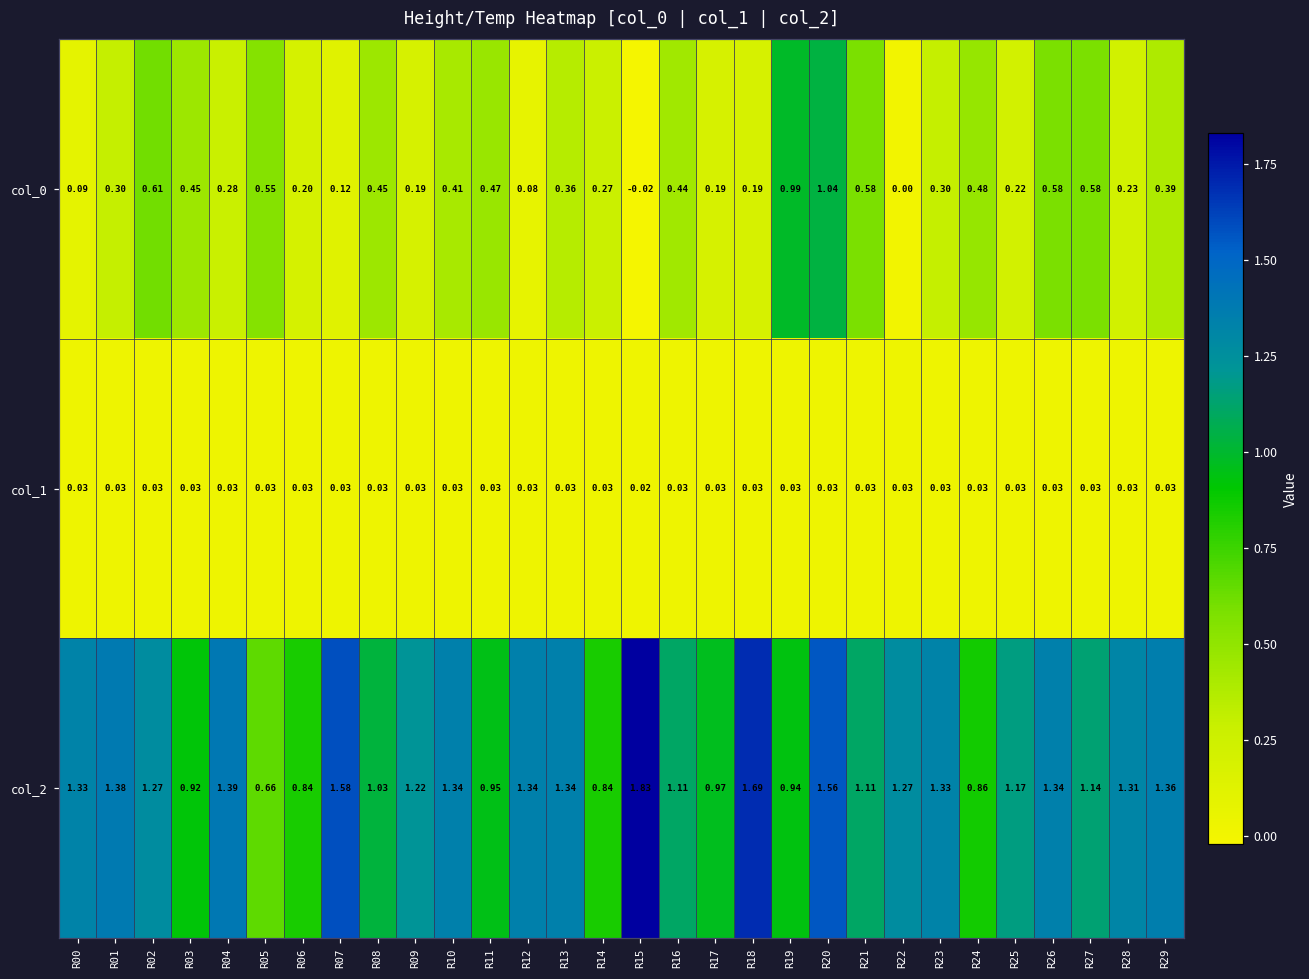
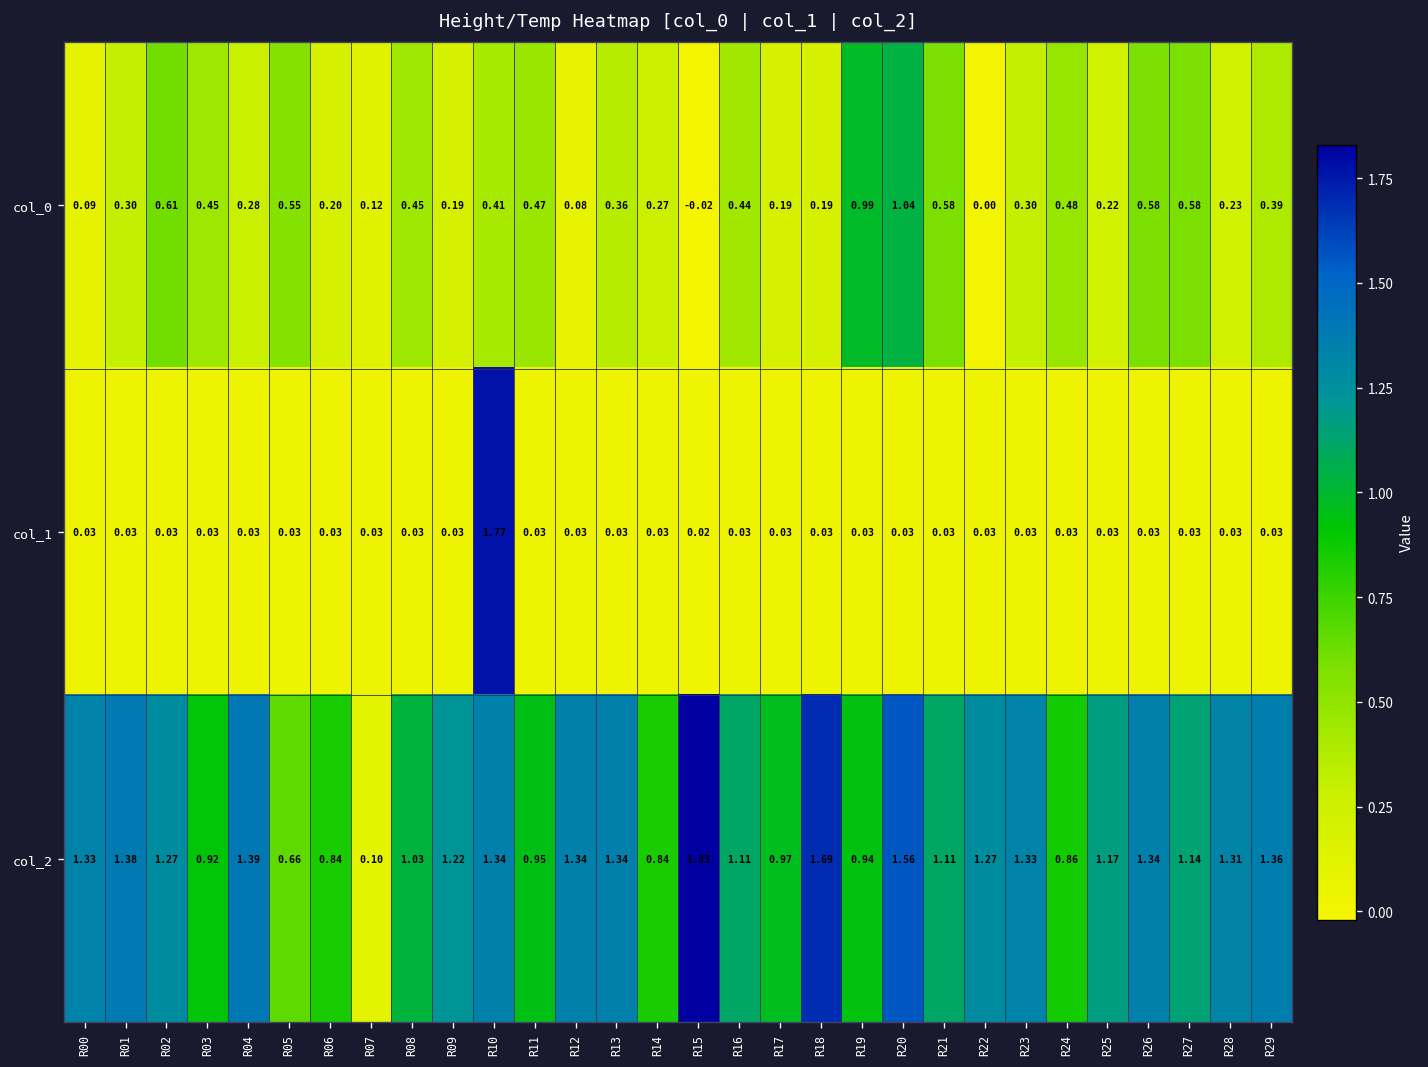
col_1, R10: 0.03 -> 1.77
col_2, R07: 1.58 -> 0.10
